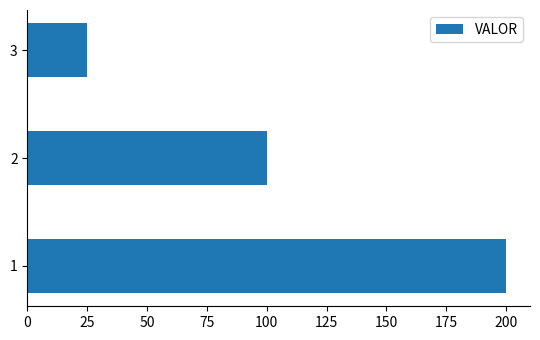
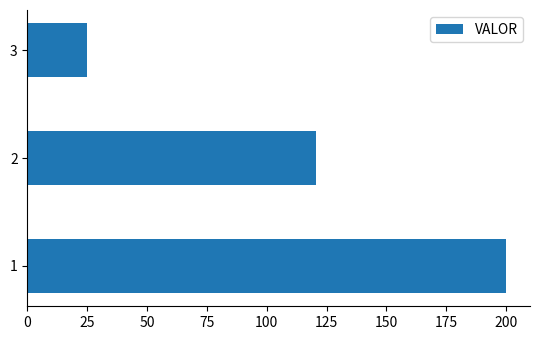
2: 100 -> 121
